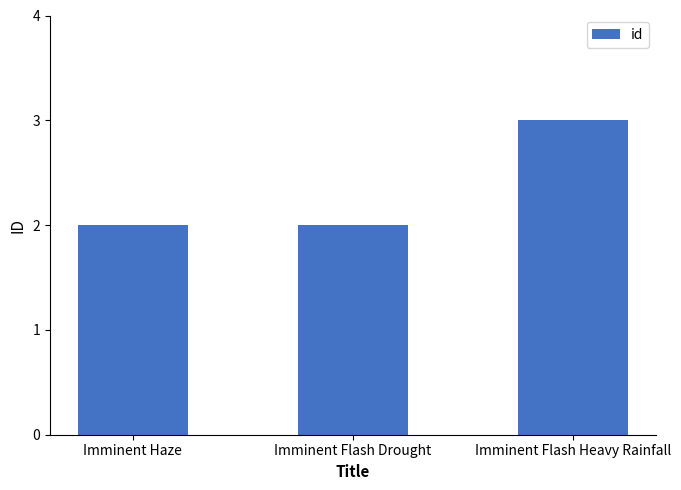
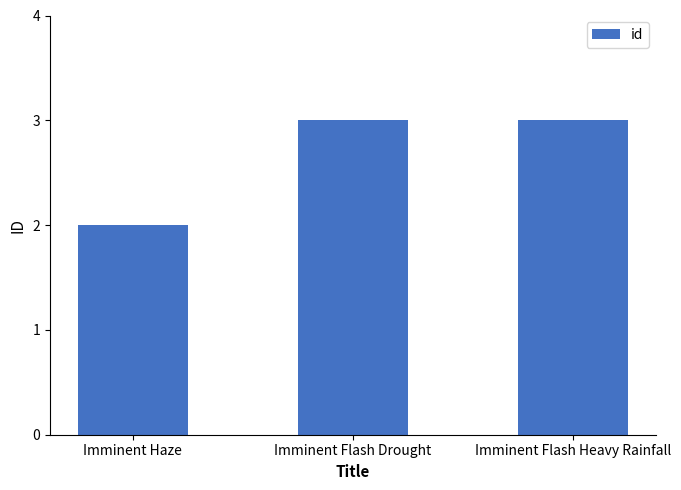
Imminent Flash Drought: 2 -> 3
